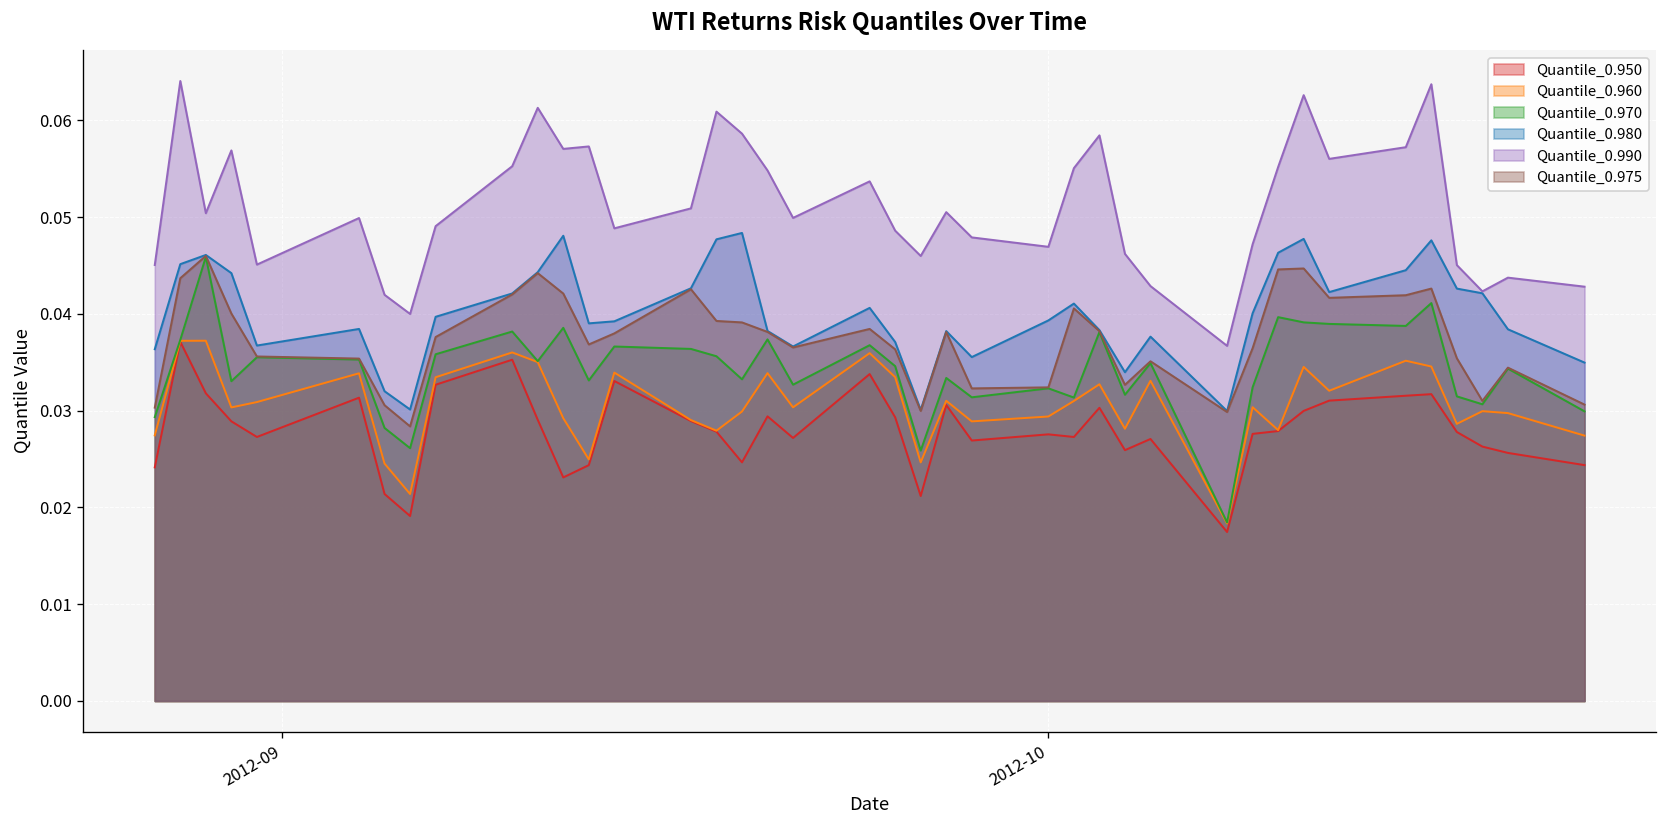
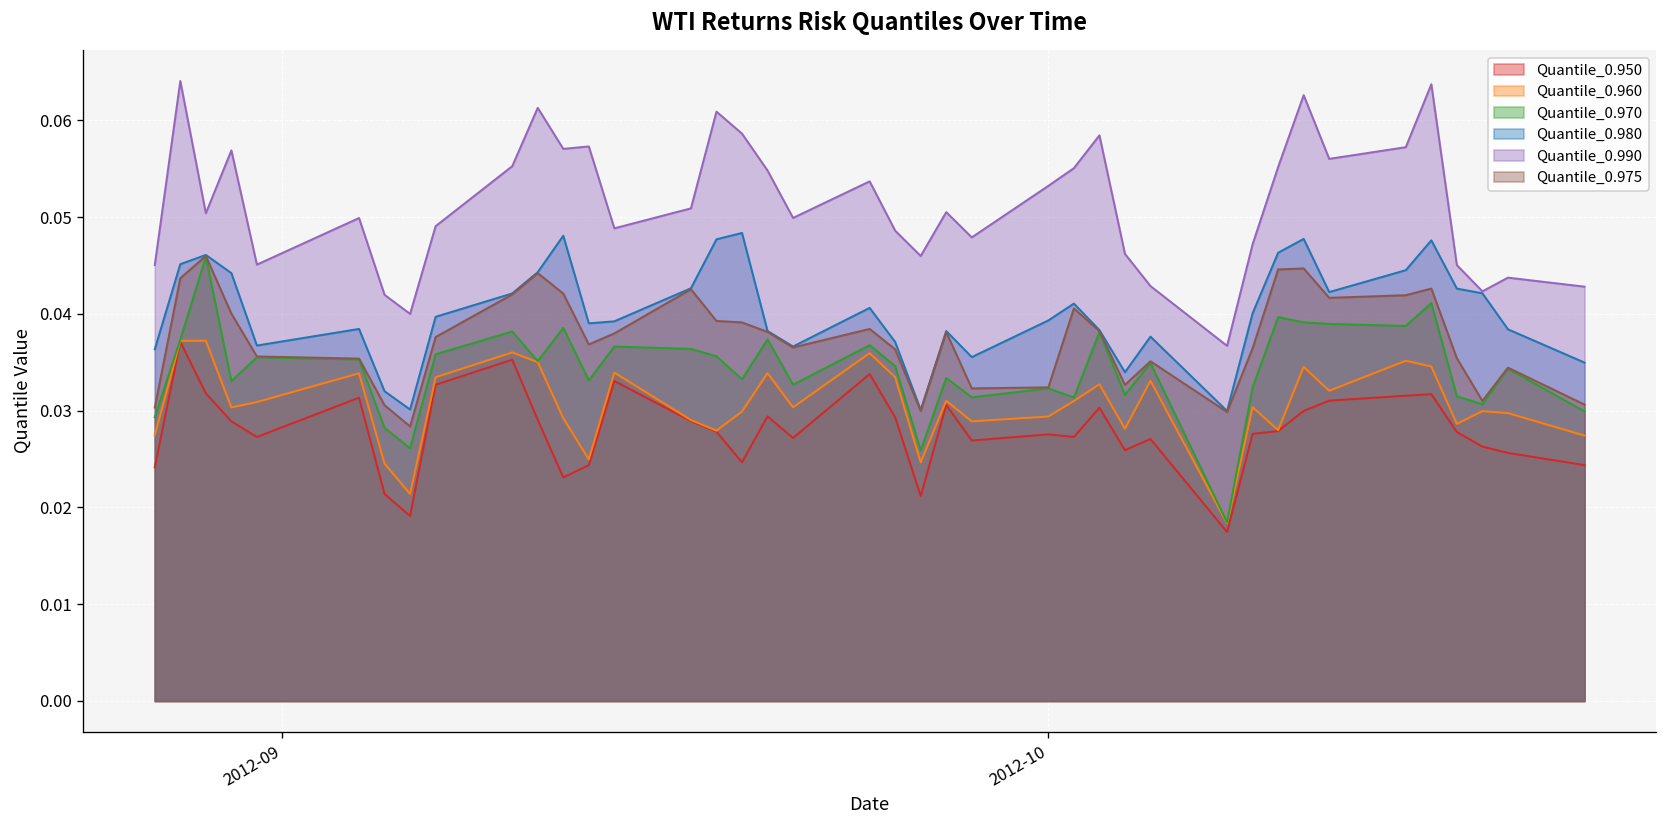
Quantile_0.990, 2012-10: 0.047 -> 0.053
